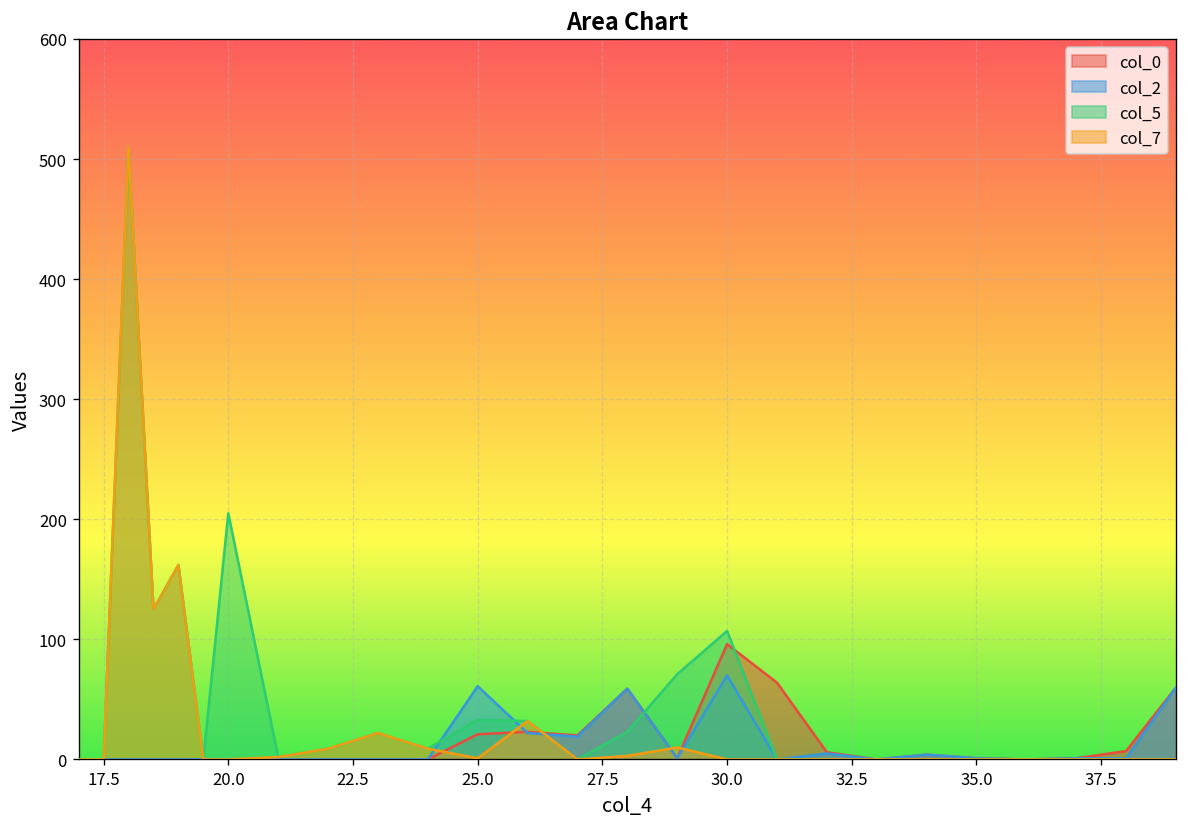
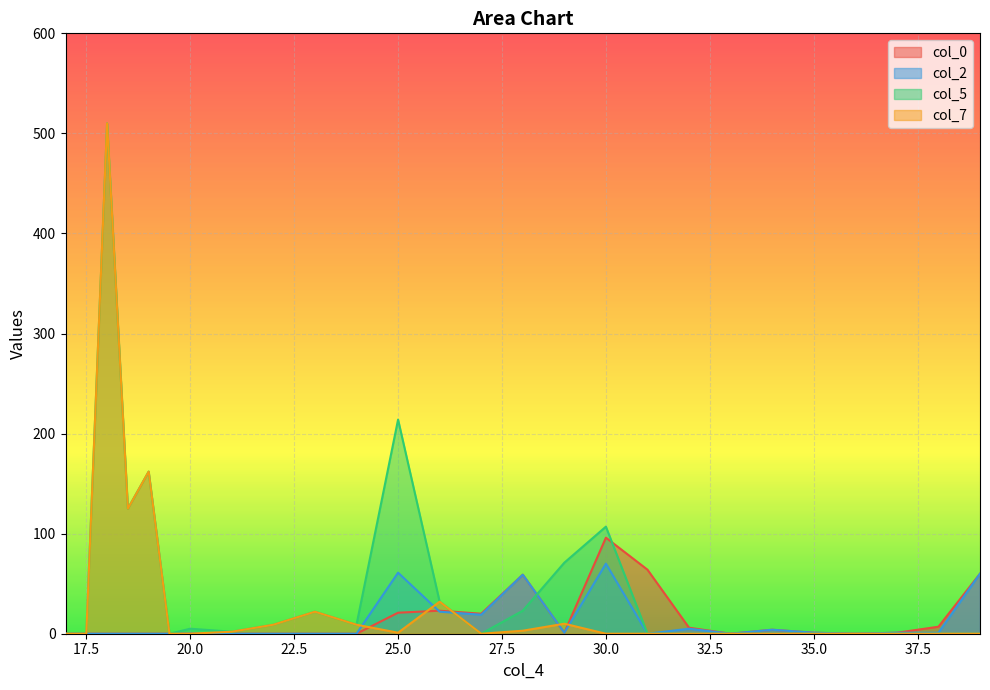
col_5, 20.0: 205 -> 5
col_5, 25.0: 33 -> 214
